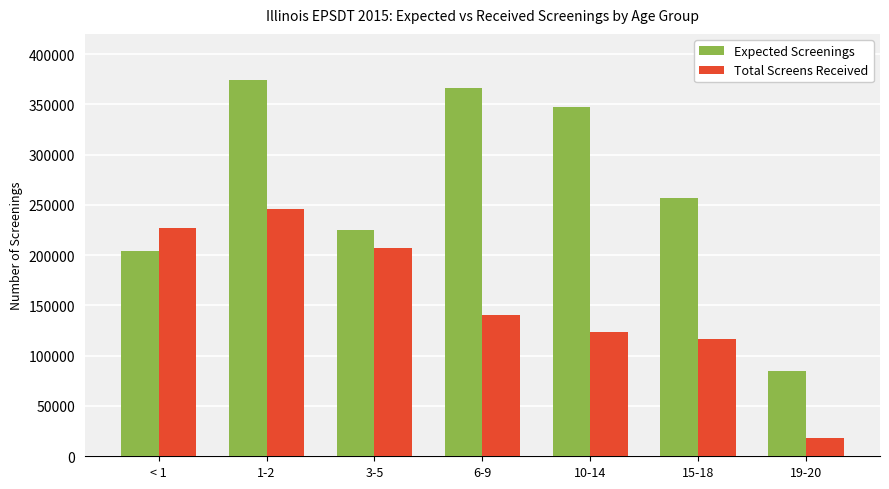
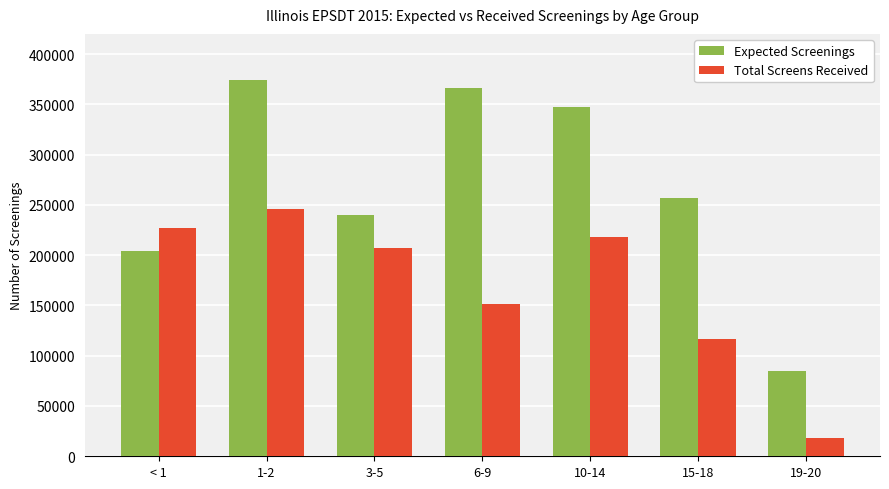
Expected Screenings, 3-5: 225000 -> 240000
Total Screens Received, 6-9: 140000 -> 151000
Total Screens Received, 10-14: 123000 -> 218000
